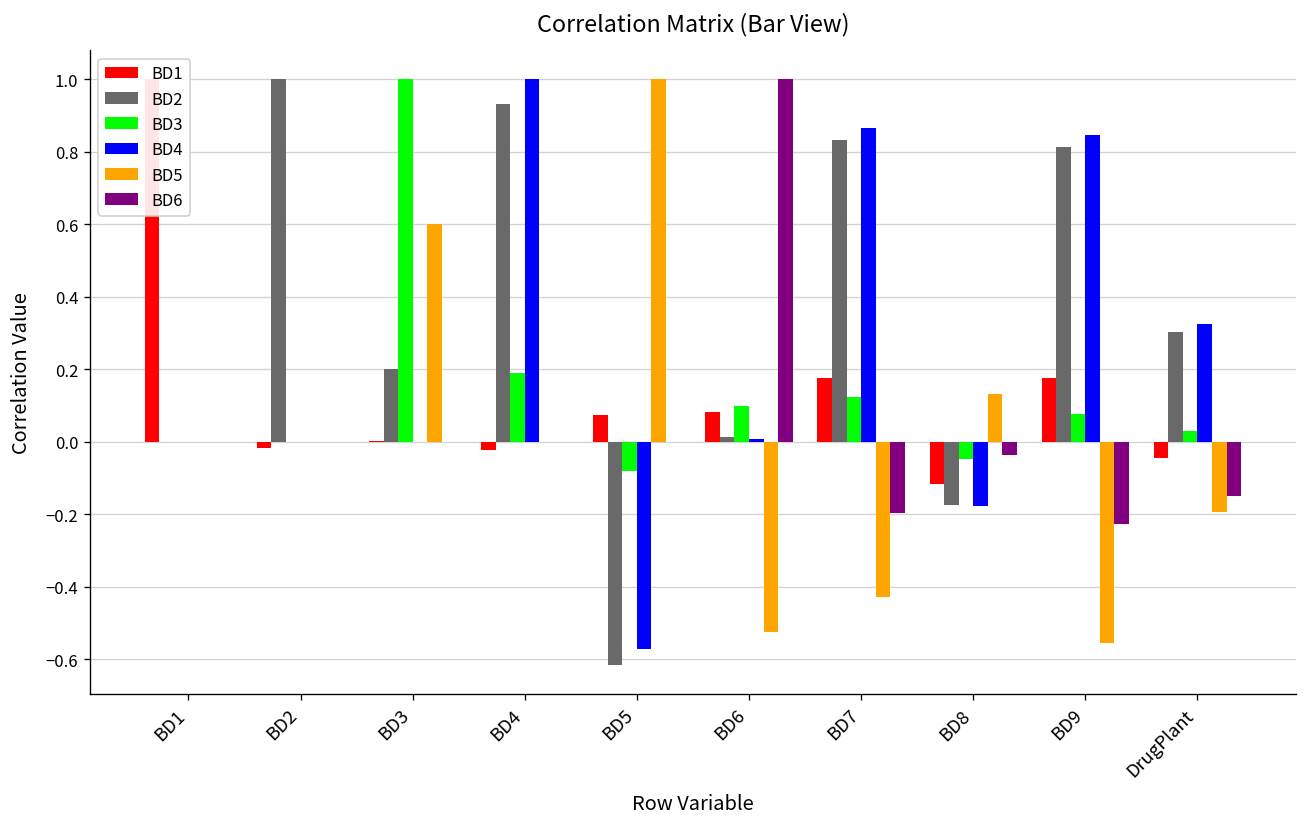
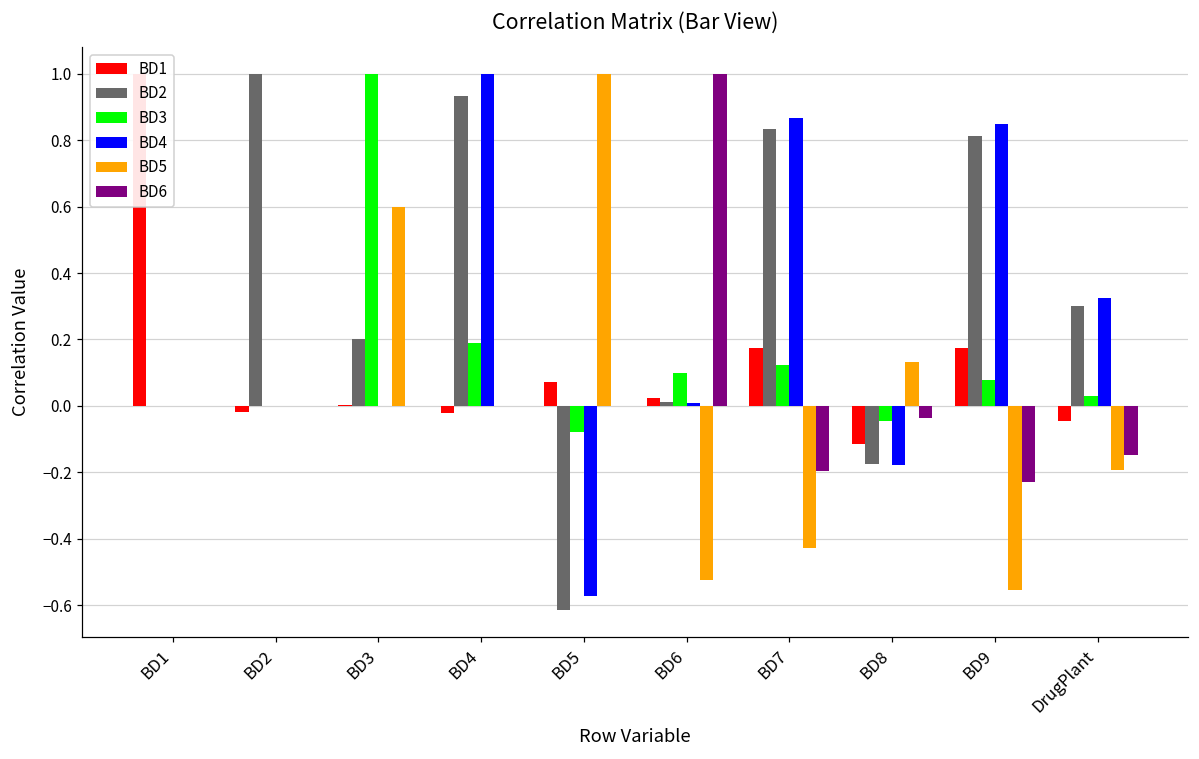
BD1, BD6: 0.08 -> 0.02
